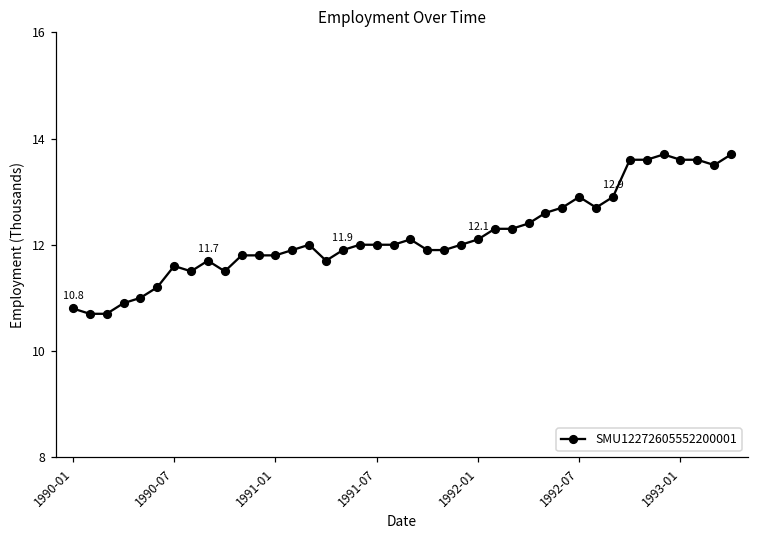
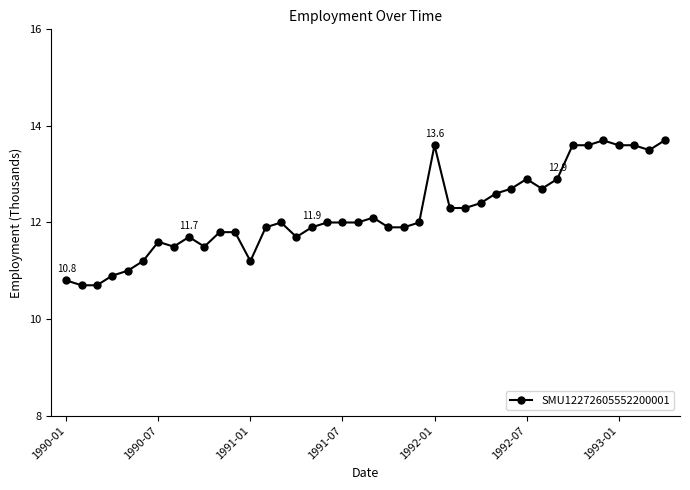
1991-01: 11.8 -> 11.2
1992-01: 12.1 -> 13.6
